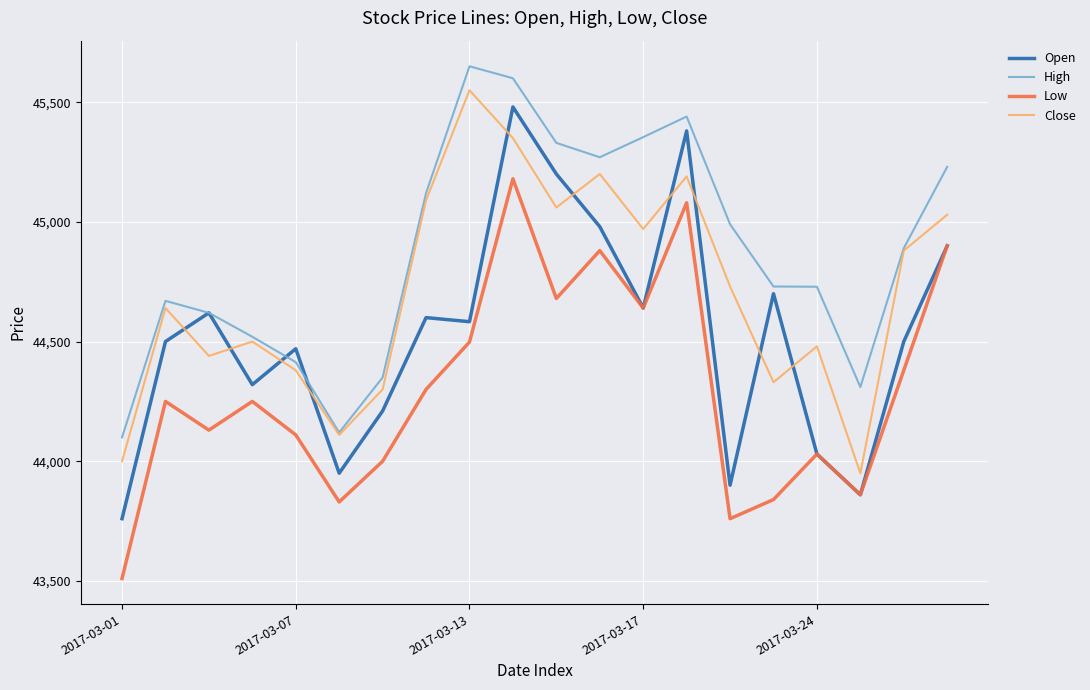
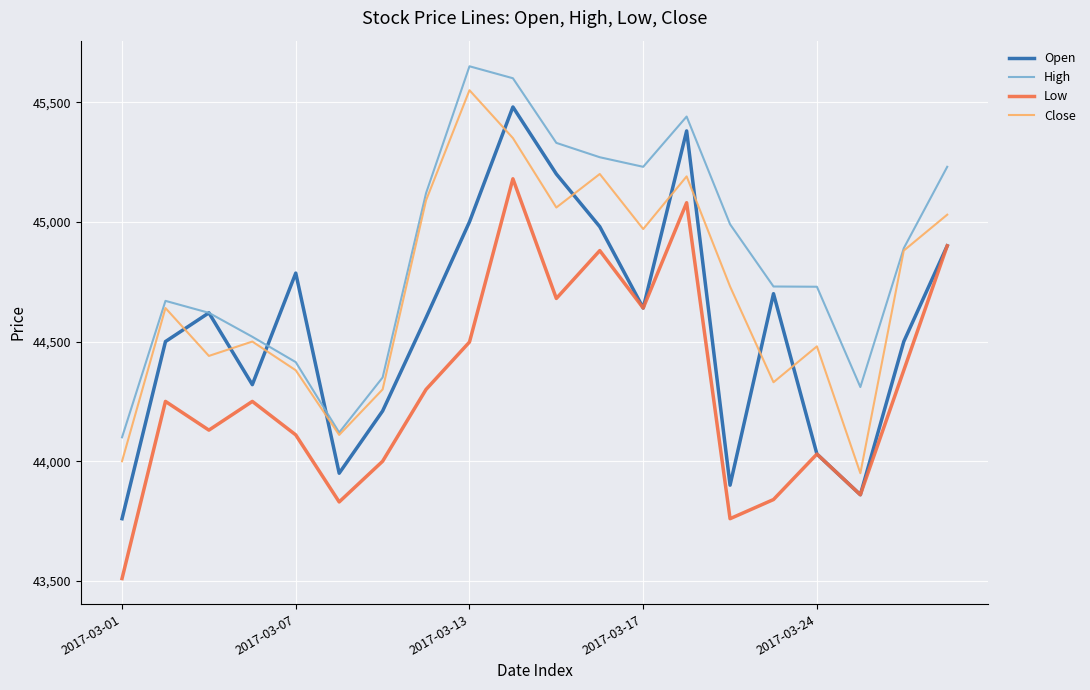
Open, 2017-03-07: 44,470 -> 44,790
Open, 2017-03-13: 44,580 -> 45,000
High, 2017-03-17: 45,350 -> 45,230
